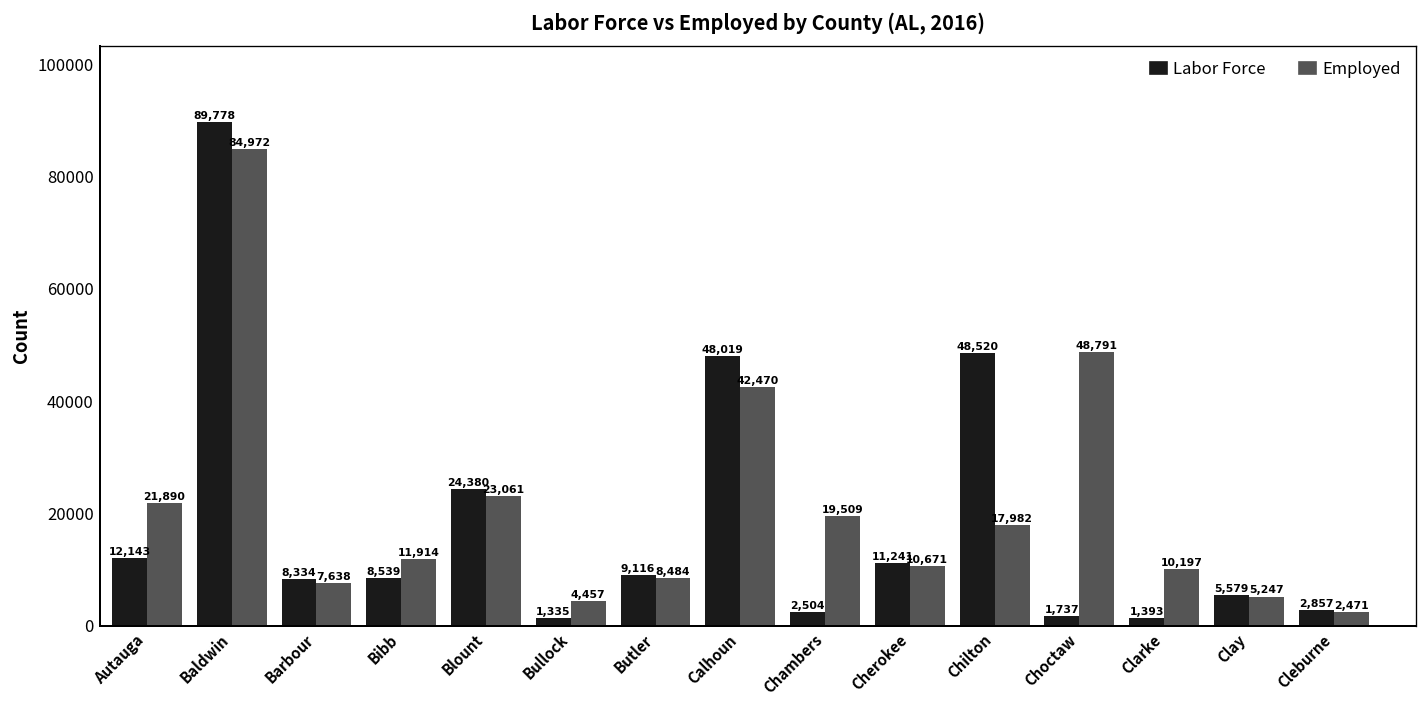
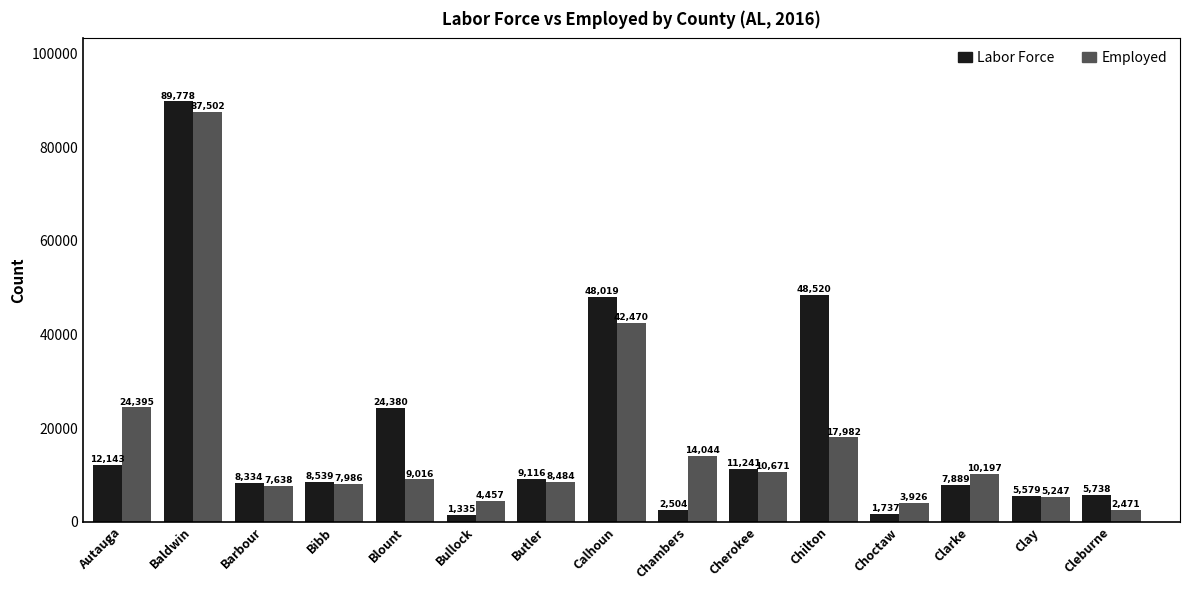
Employed, Autauga: 21,890 -> 24,395
Employed, Baldwin: 84,972 -> 87,502
Employed, Bibb: 11,914 -> 7,986
Employed, Blount: 23,061 -> 9,016
Employed, Chambers: 19,509 -> 14,044
Employed, Choctaw: 48,791 -> 3,926
Labor Force, Clarke: 1,393 -> 7,889
Labor Force, Cleburne: 2,857 -> 5,738
